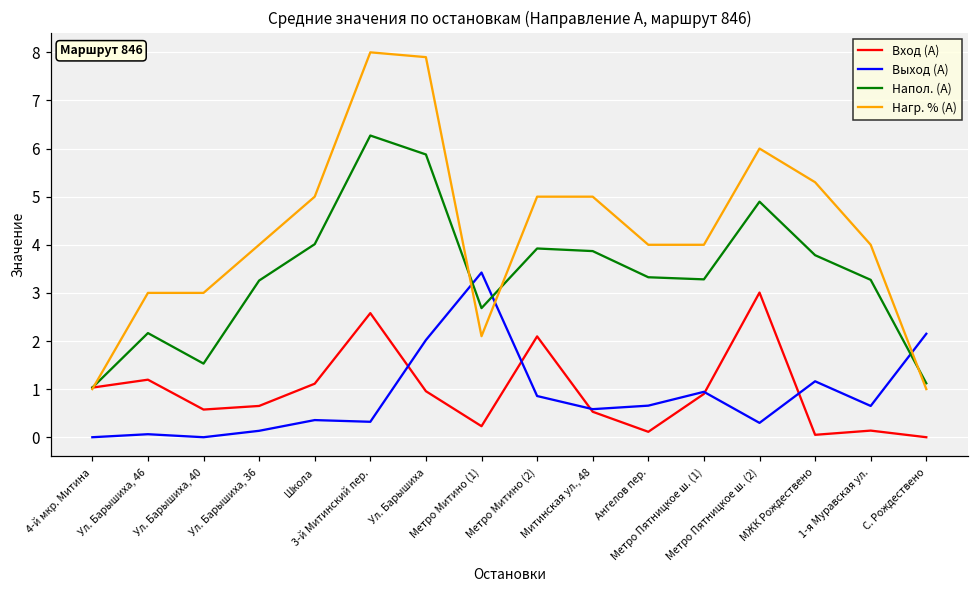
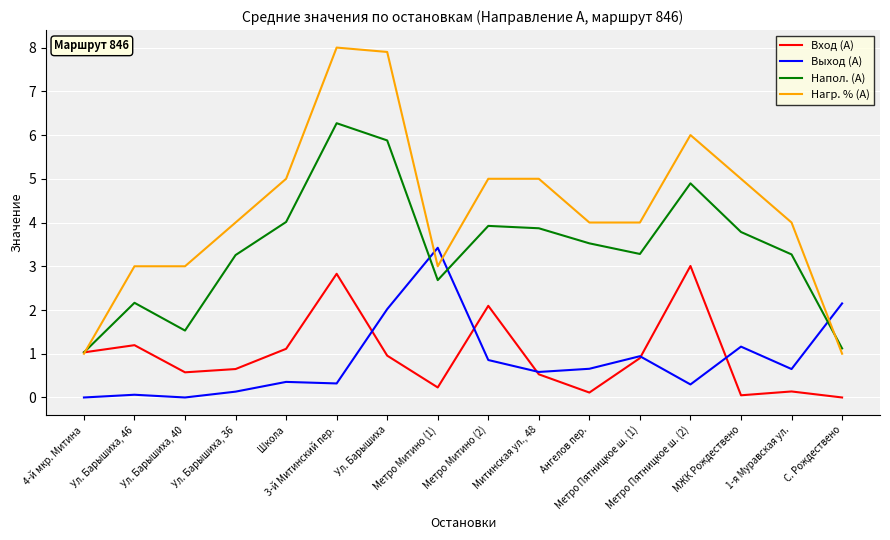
Вход (А), 3-й Митинский пер.: 2.6 -> 2.8
Нагр. % (А), Метро Митино (1): 2.1 -> 3.0
Напол. (А), Ангелов пер.: 3.3 -> 3.5
Нагр. % (А), МЖК Рождествено: 5.3 -> 5.0
